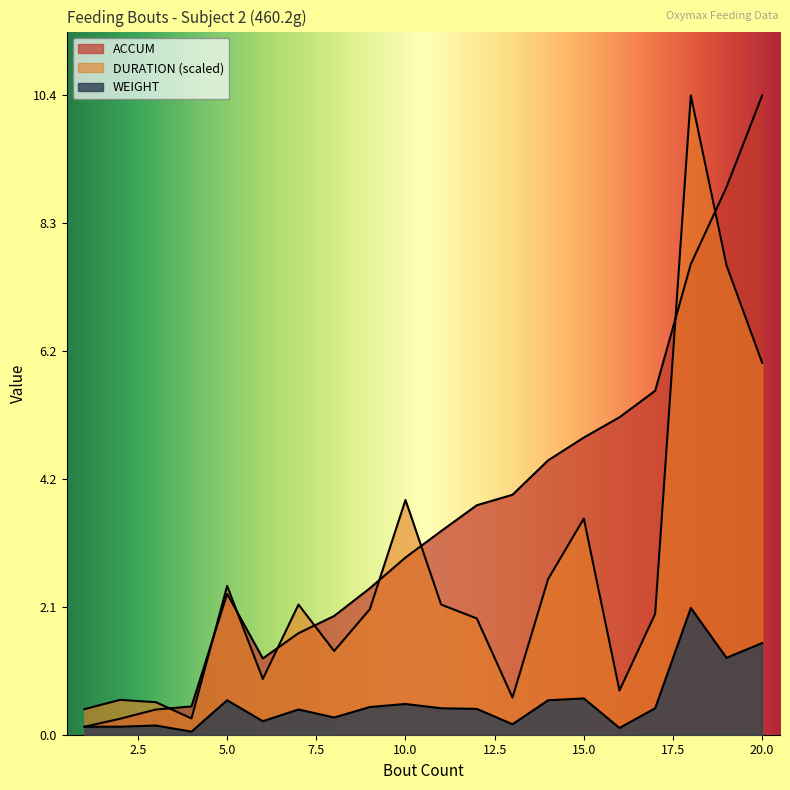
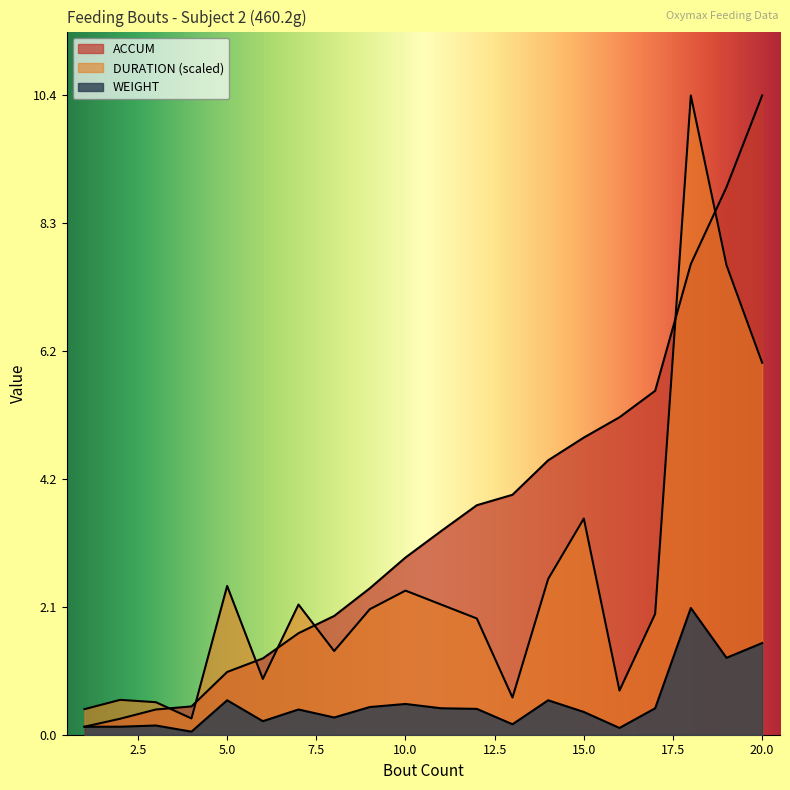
ACCUM, 5.0: 2.3 -> 1.0
DURATION (scaled), 10.0: 3.8 -> 2.3
WEIGHT, 15.0: 0.6 -> 0.4
